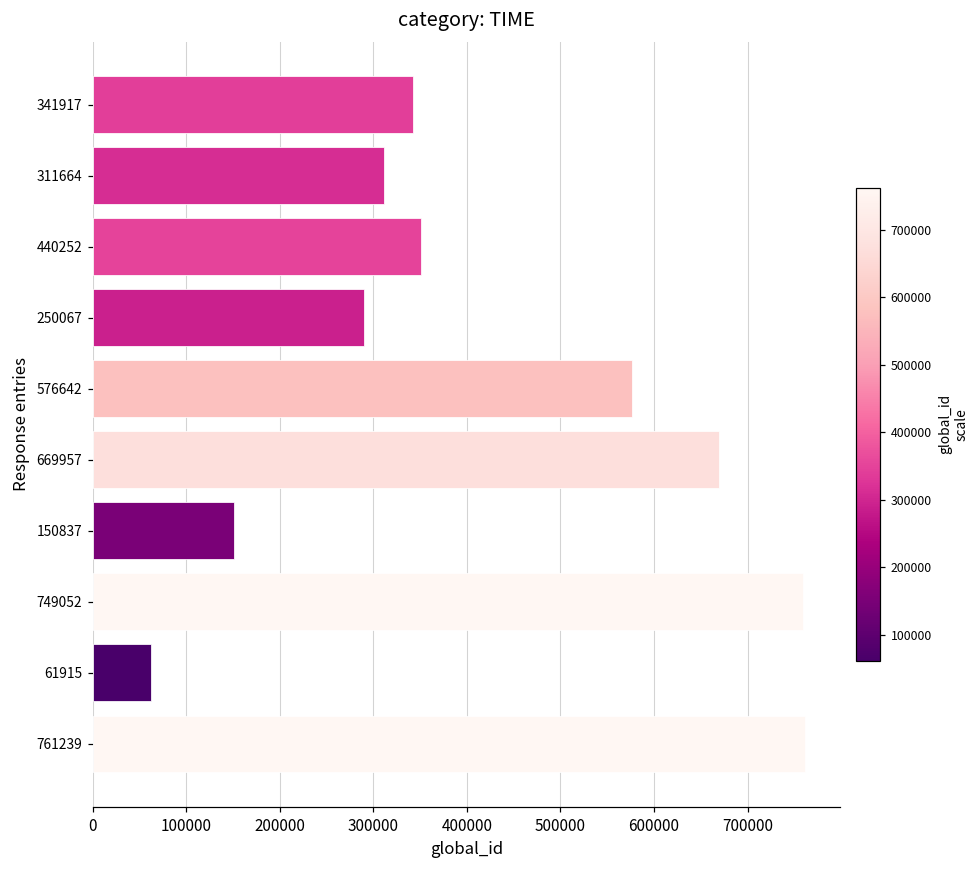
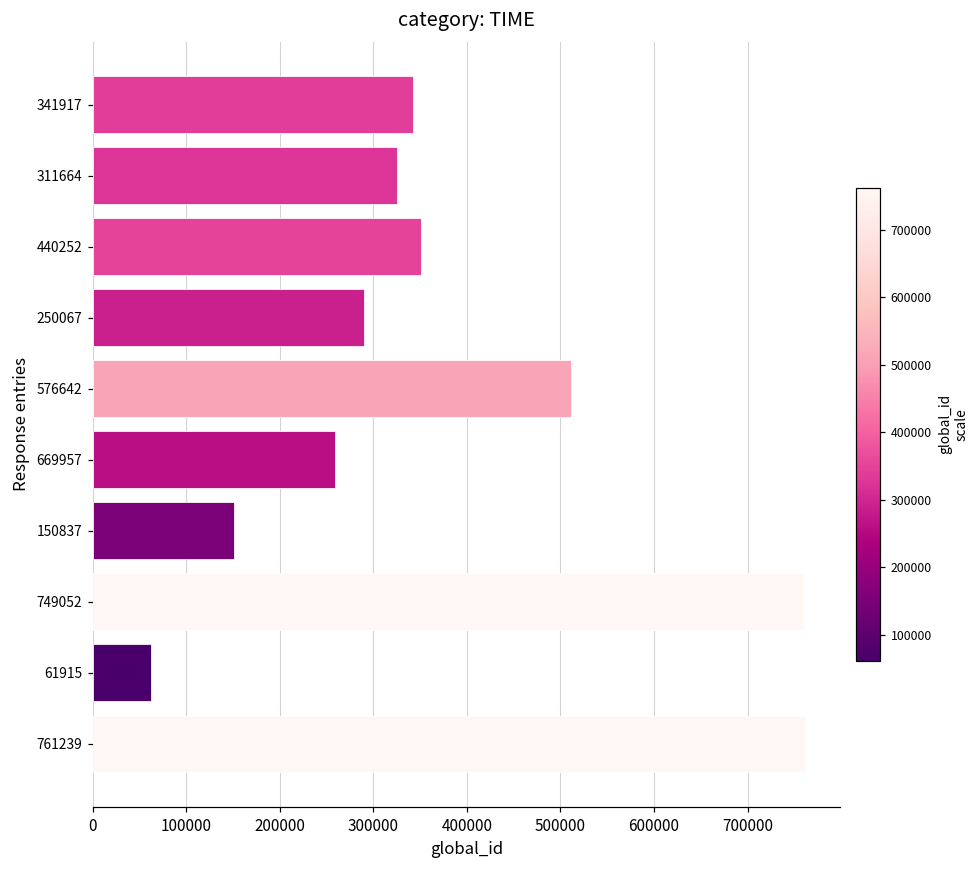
311664: 310000 -> 330000
576642: 580000 -> 510000
669957: 670000 -> 260000
